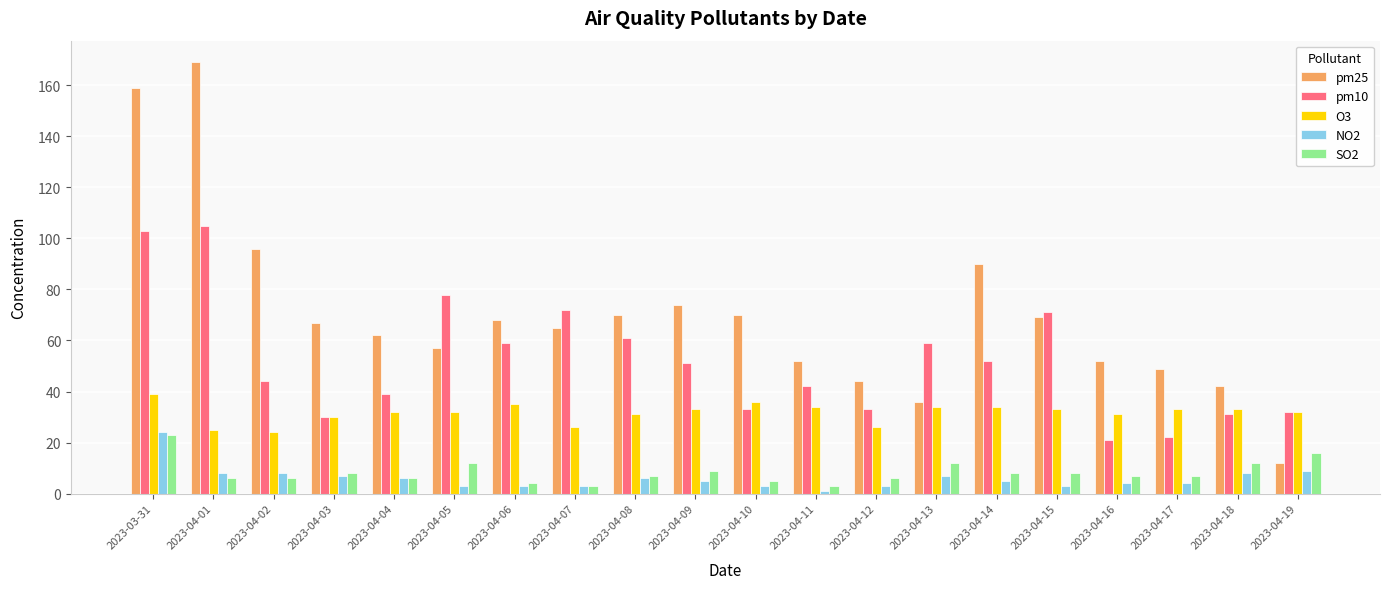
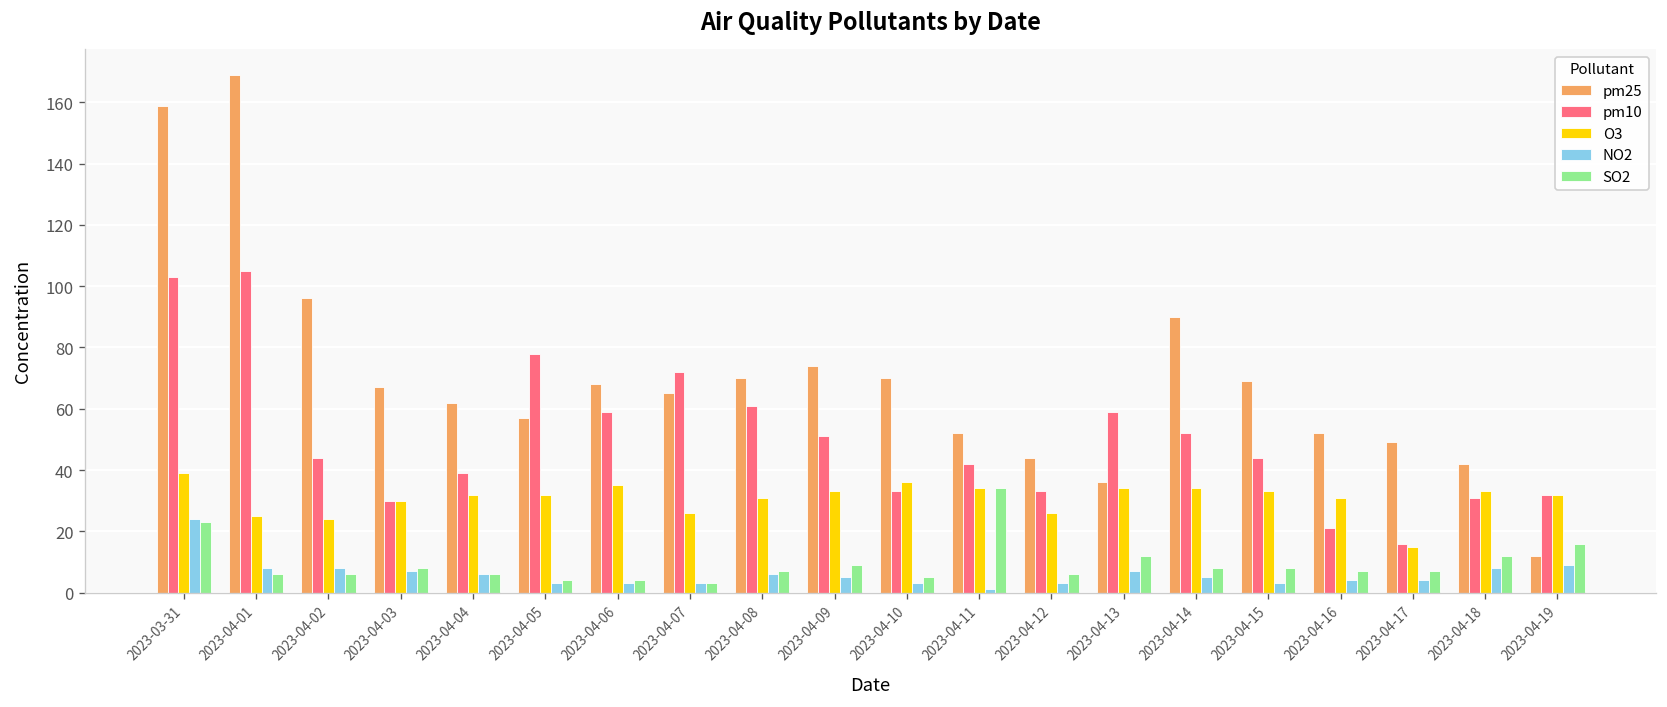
SO2, 2023-04-05: 12 -> 4
SO2, 2023-04-11: 3 -> 34
pm10, 2023-04-15: 71 -> 44
pm10, 2023-04-17: 22 -> 16
O3, 2023-04-17: 33 -> 15
